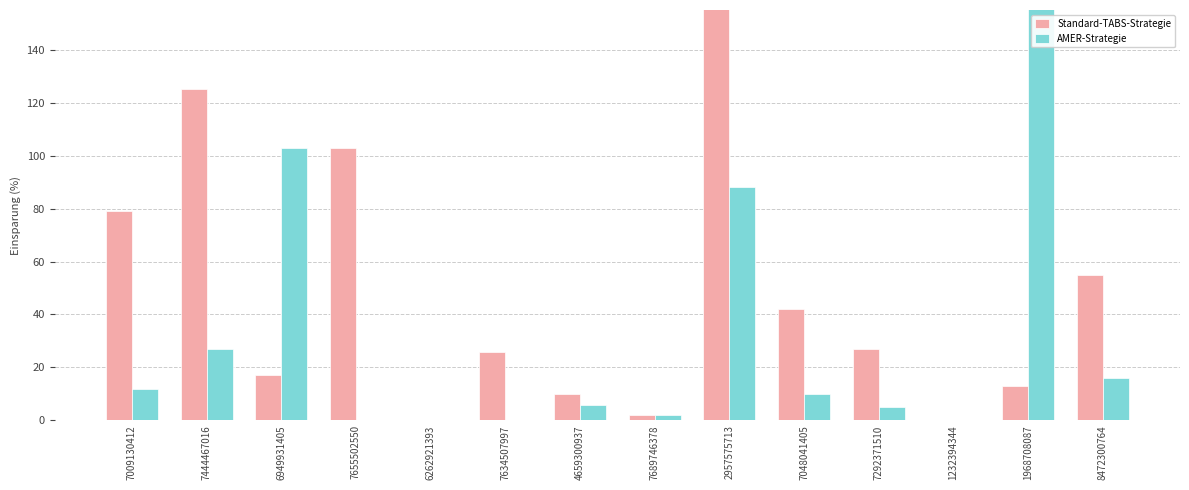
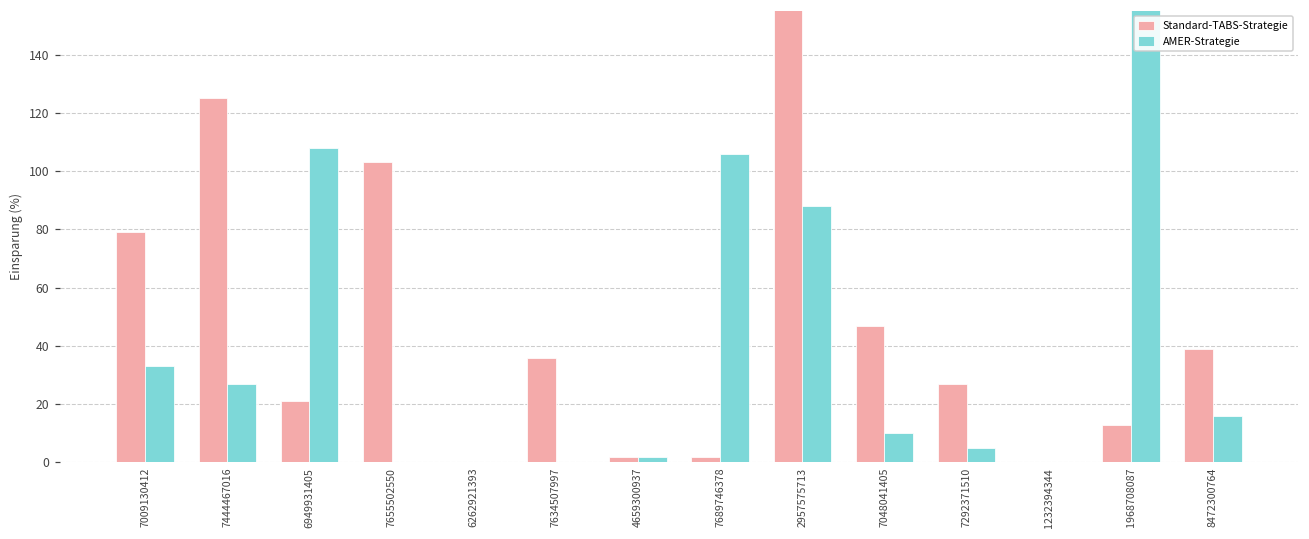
AMER-Strategie, 7009130412: 12 -> 33
Standard-TABS-Strategie, 6949931405: 17 -> 21
AMER-Strategie, 6949931405: 103 -> 108
Standard-TABS-Strategie, 7634507997: 26 -> 36
Standard-TABS-Strategie, 4659300937: 10 -> 2
AMER-Strategie, 4659300937: 6 -> 2
AMER-Strategie, 7689746378: 2 -> 106
Standard-TABS-Strategie, 7048041405: 42 -> 47
Standard-TABS-Strategie, 8472300764: 55 -> 39
